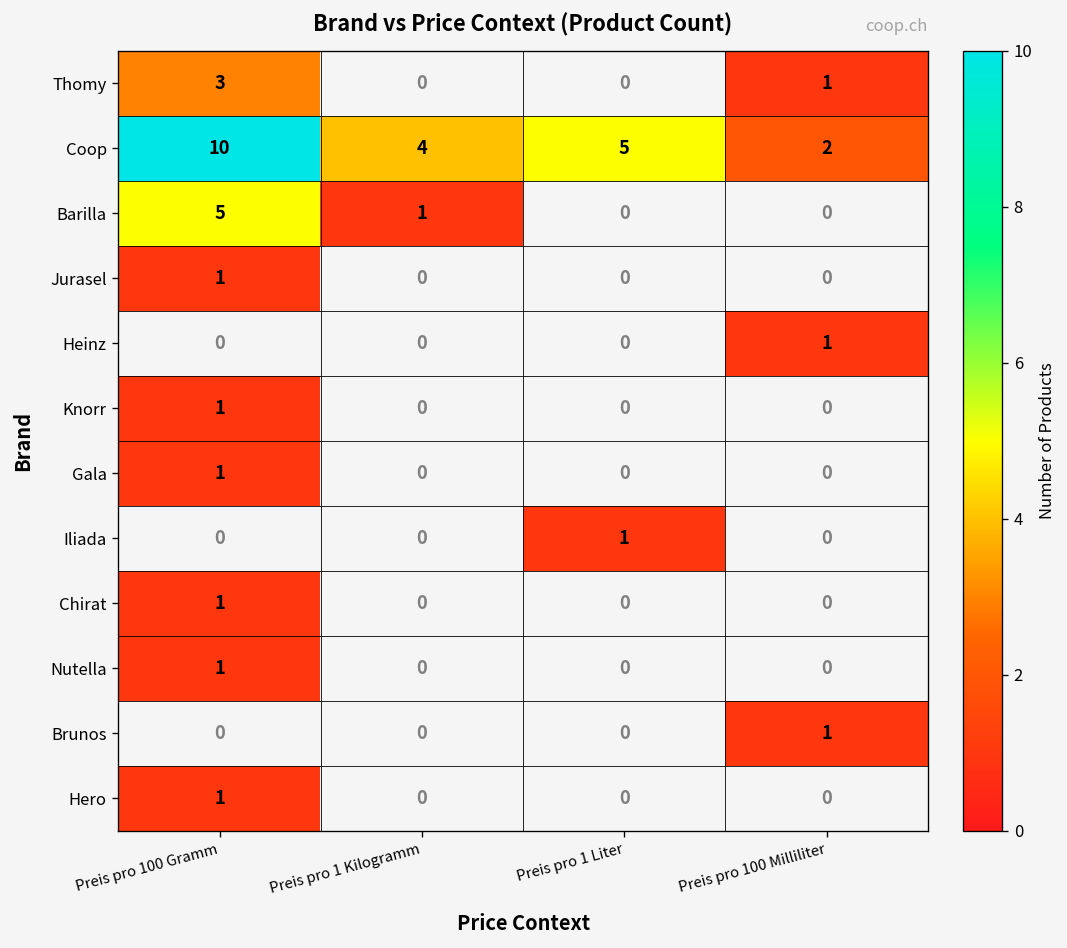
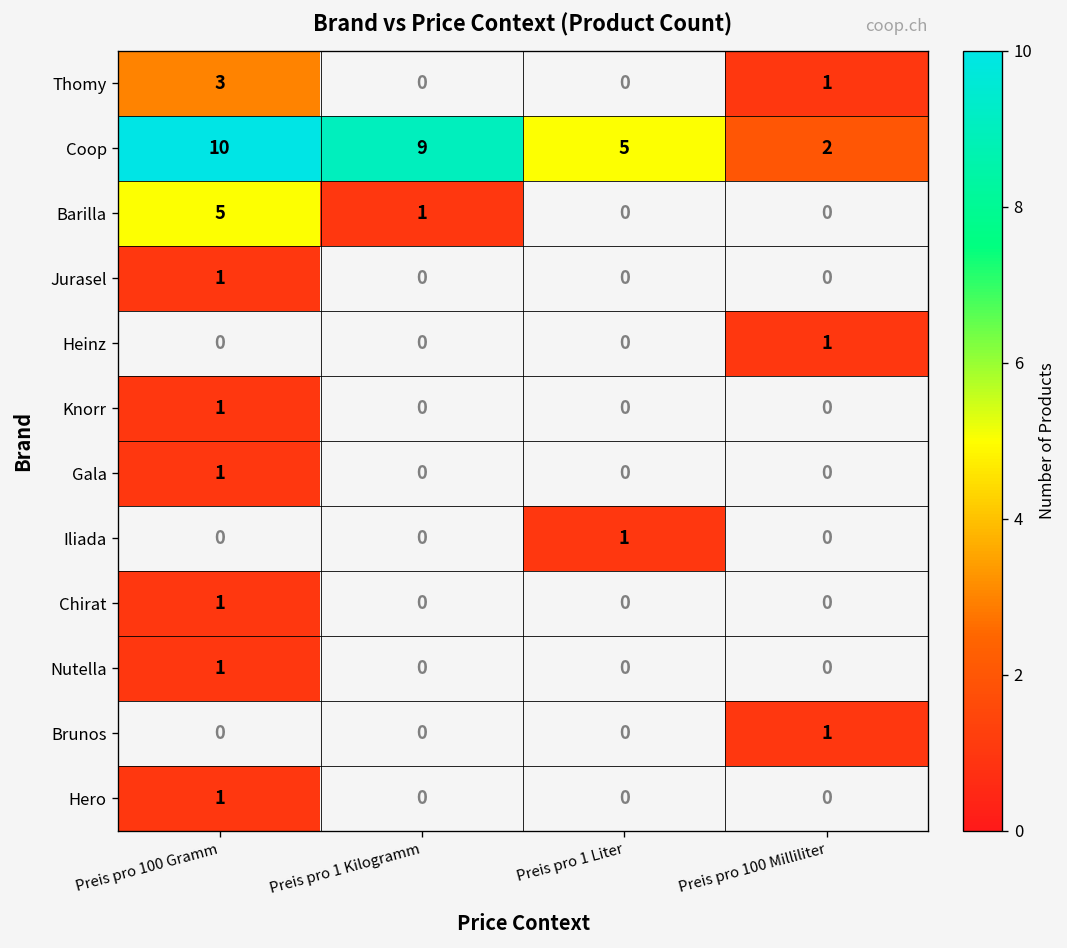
Coop, Preis pro 1 Kilogramm: 4 -> 9
